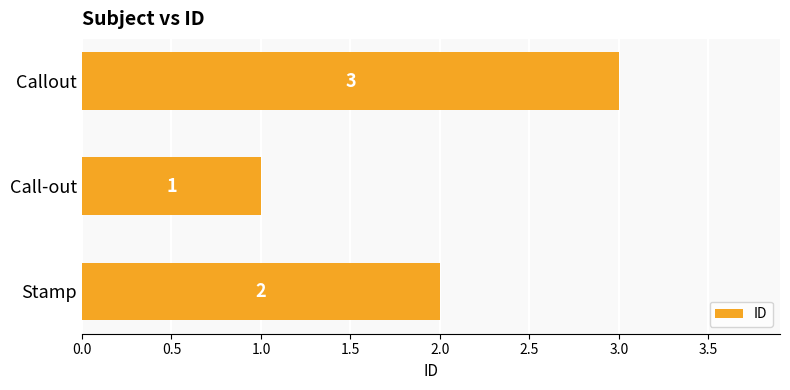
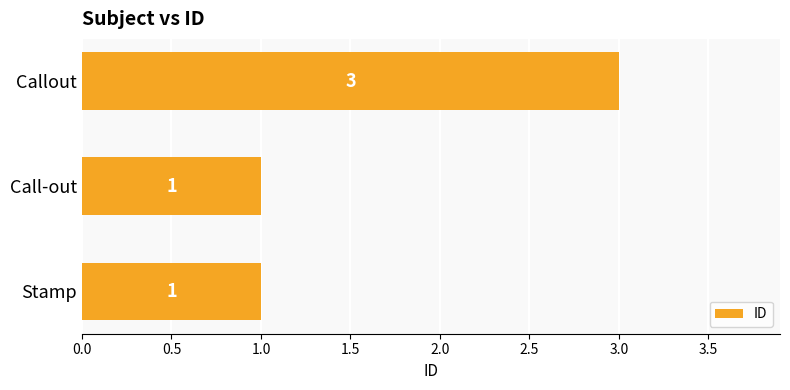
Stamp: 2 -> 1
